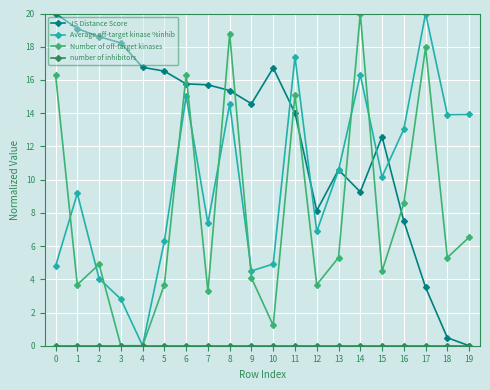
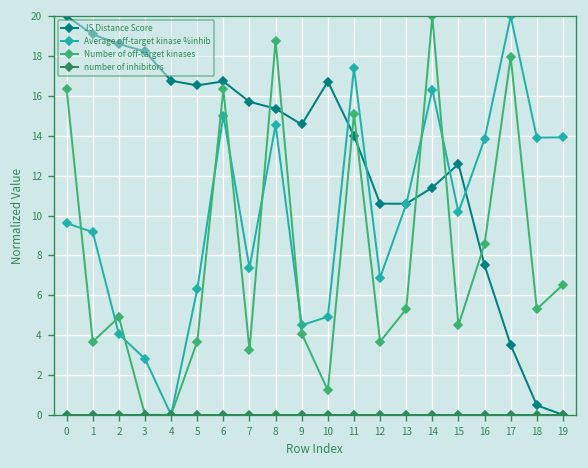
Average off-target kinase %inhib, 0: 4.8 -> 9.6
JS Distance Score, 6: 15.8 -> 16.7
JS Distance Score, 12: 8.1 -> 10.6
JS Distance Score, 14: 9.3 -> 11.4
Average off-target kinase %inhib, 16: 13.0 -> 13.8
